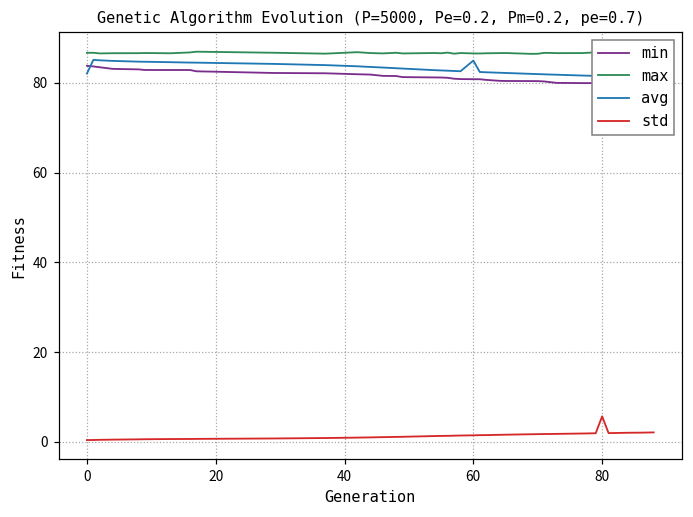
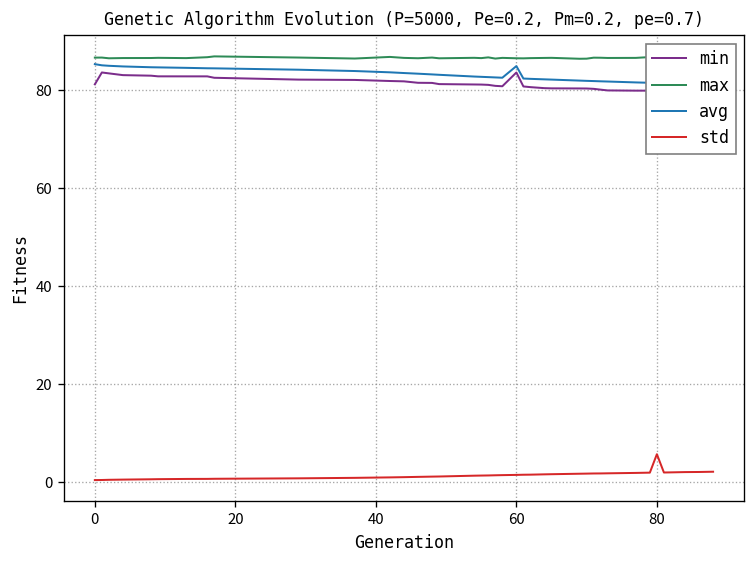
min, 0: 84 -> 81
avg, 0: 82 -> 85
min, 60: 81 -> 84
